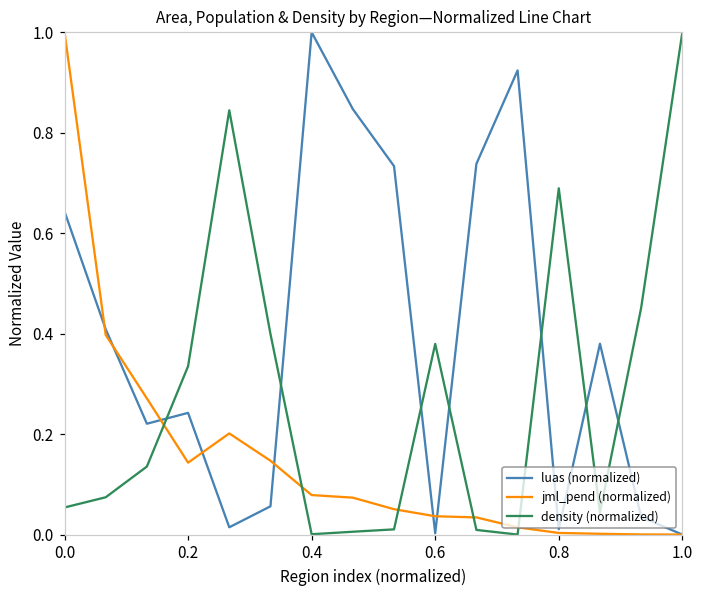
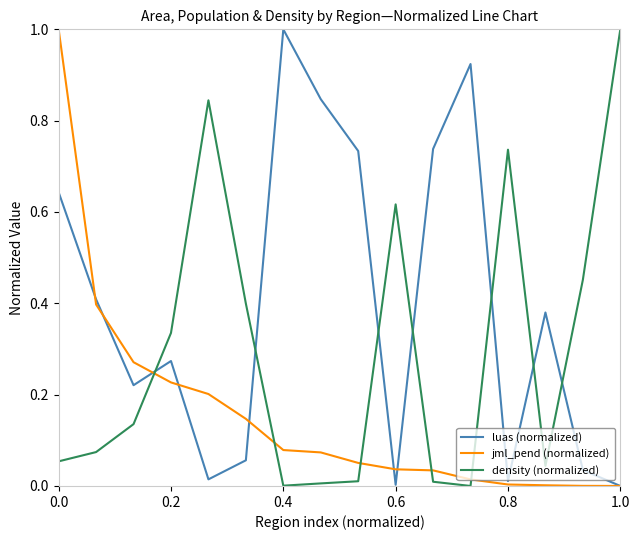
luas (normalized), 0.2: 0.24 -> 0.27
jml_pend (normalized), 0.2: 0.14 -> 0.23
density (normalized), 0.6: 0.38 -> 0.62
density (normalized), 0.8: 0.69 -> 0.74
